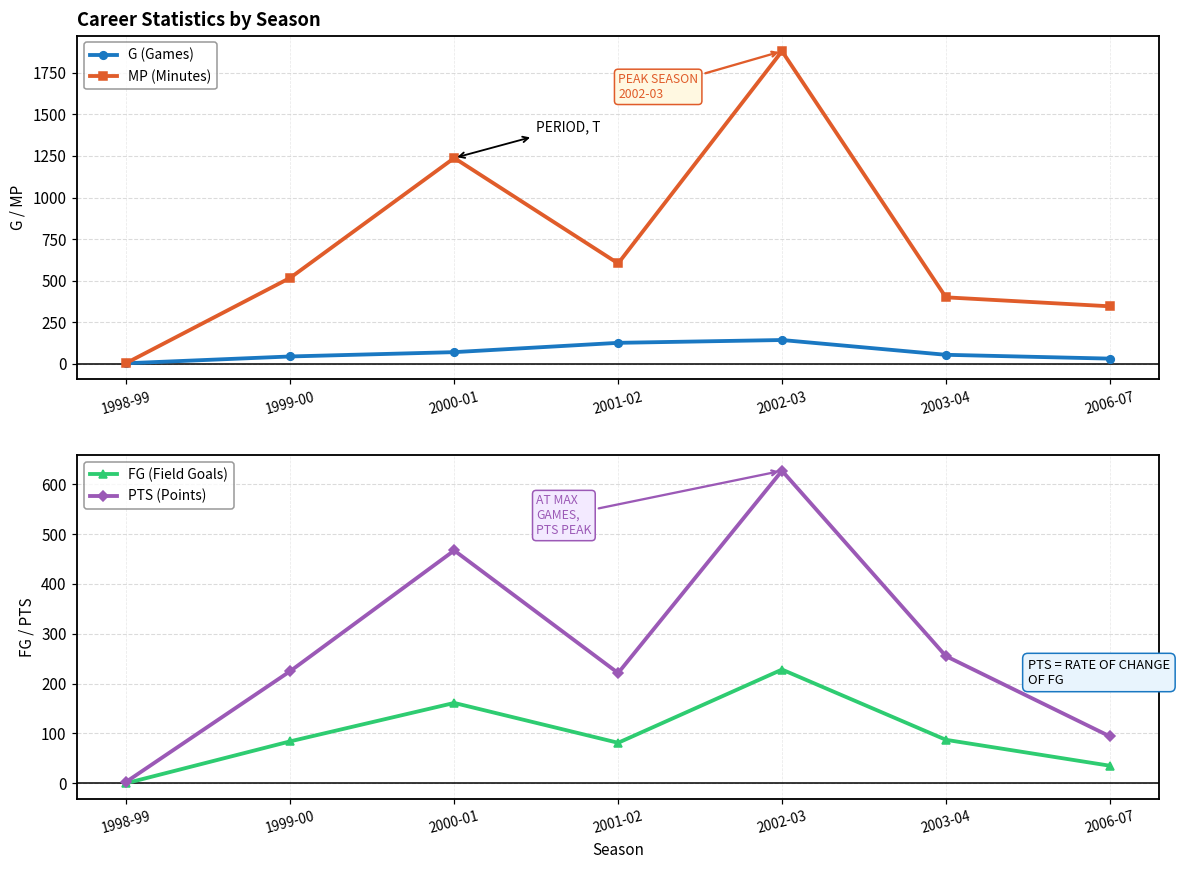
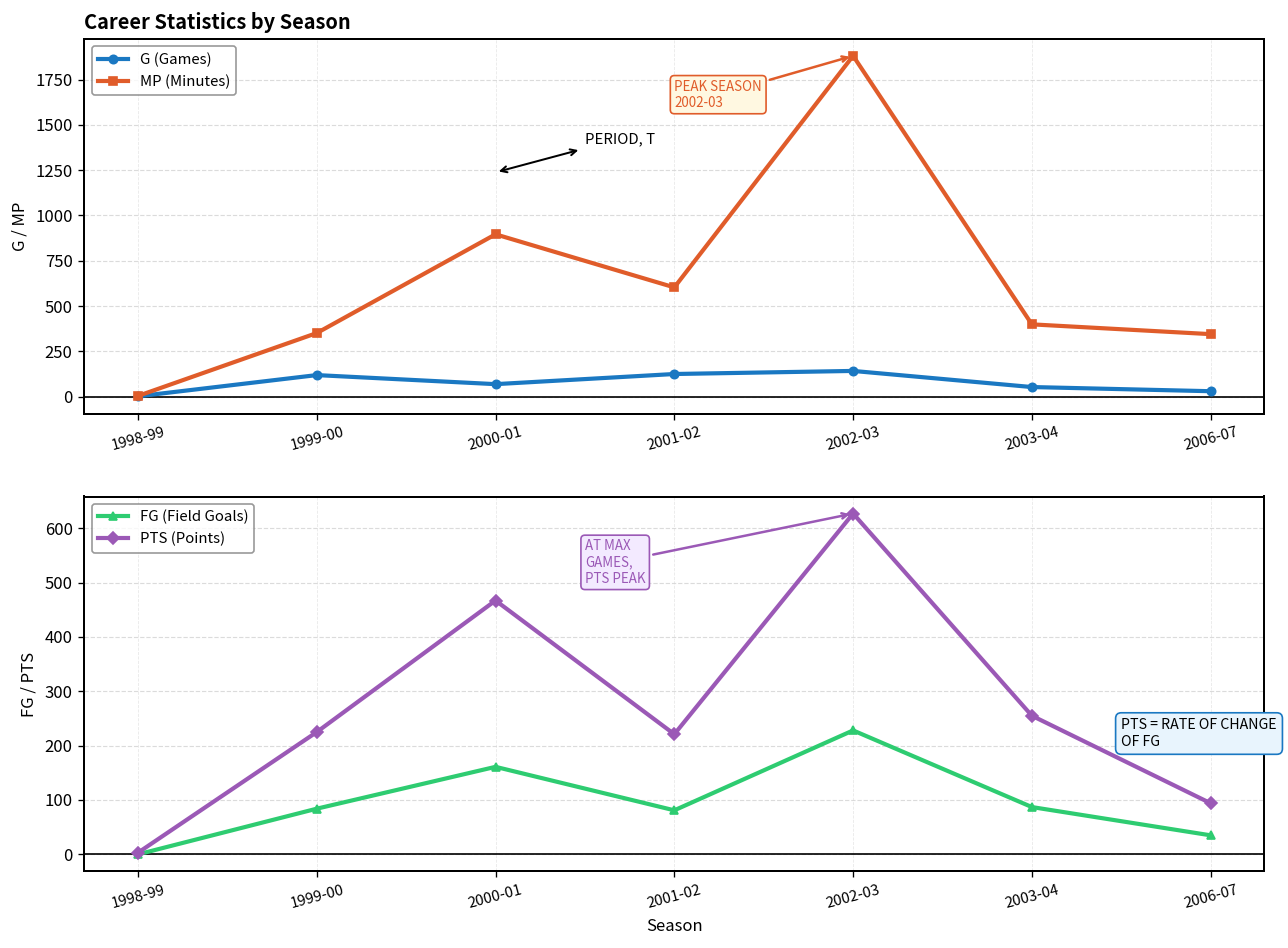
Career Statistics by Season, G (Games), 1999-00: 40 -> 120
Career Statistics by Season, MP (Minutes), 1999-00: 520 -> 350
Career Statistics by Season, MP (Minutes), 2000-01: 1240 -> 900
